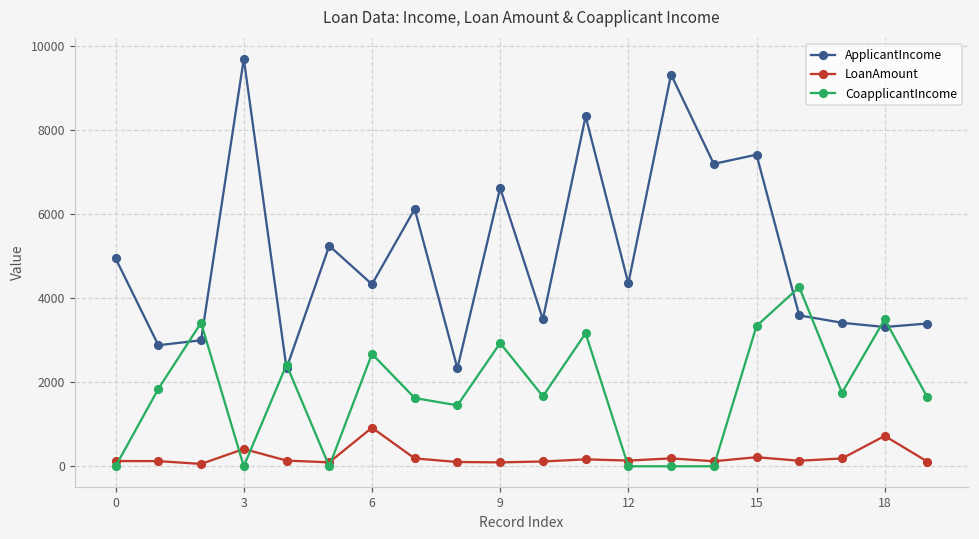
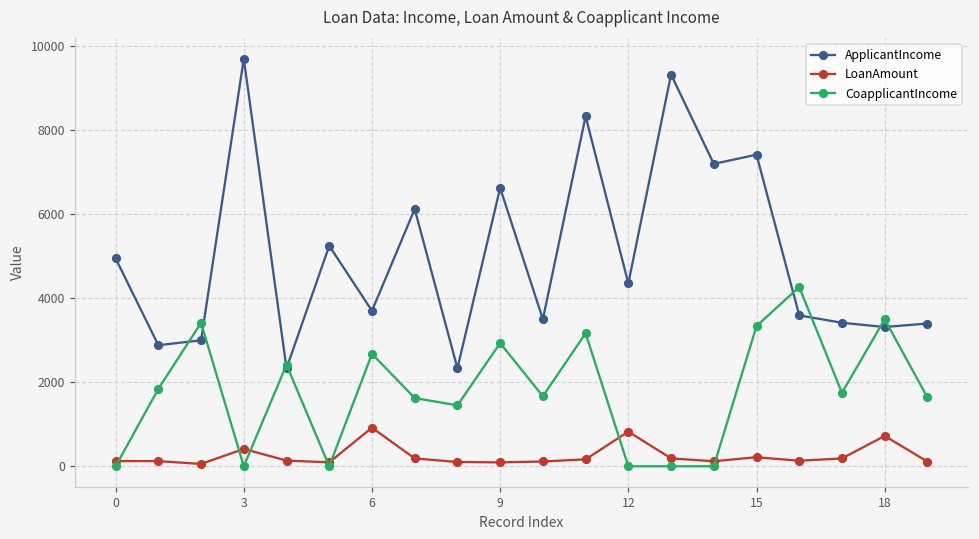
ApplicantIncome, 6: 4300 -> 3700
LoanAmount, 12: 100 -> 800
